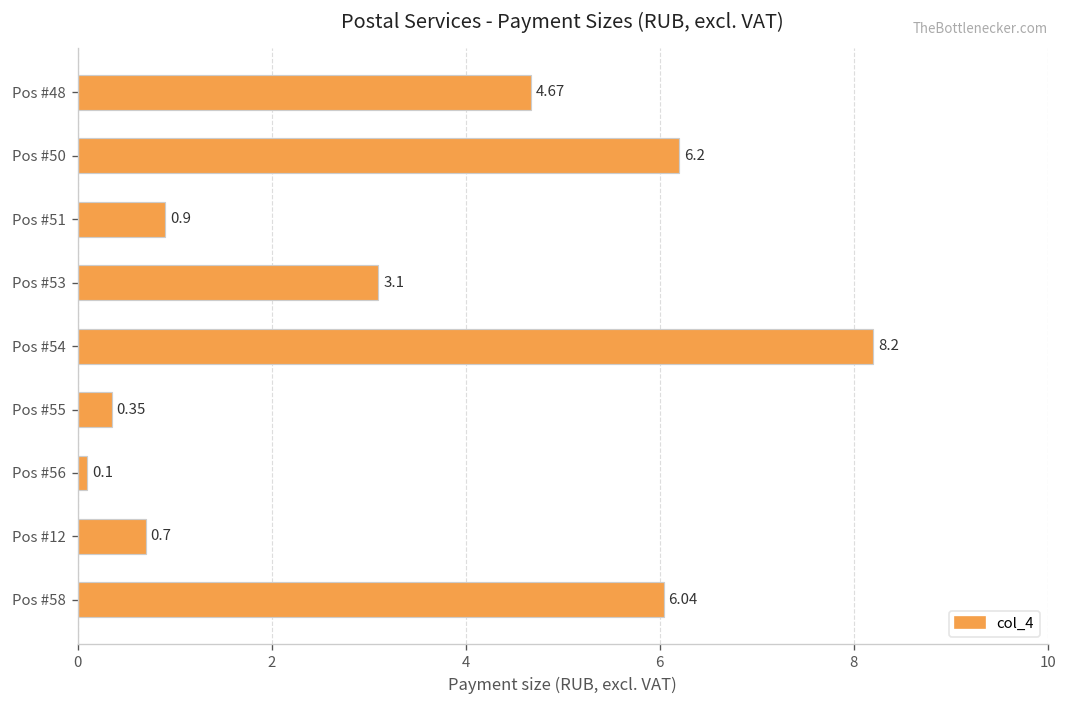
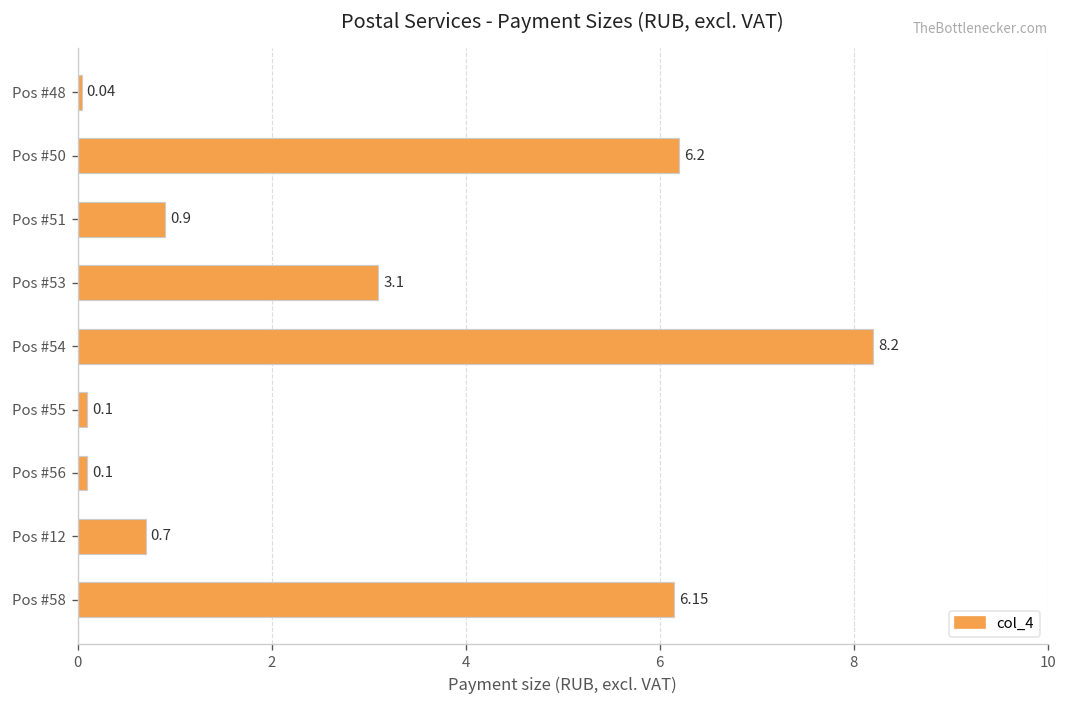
Pos #48: 4.67 -> 0.04
Pos #55: 0.35 -> 0.1
Pos #58: 6.04 -> 6.15
